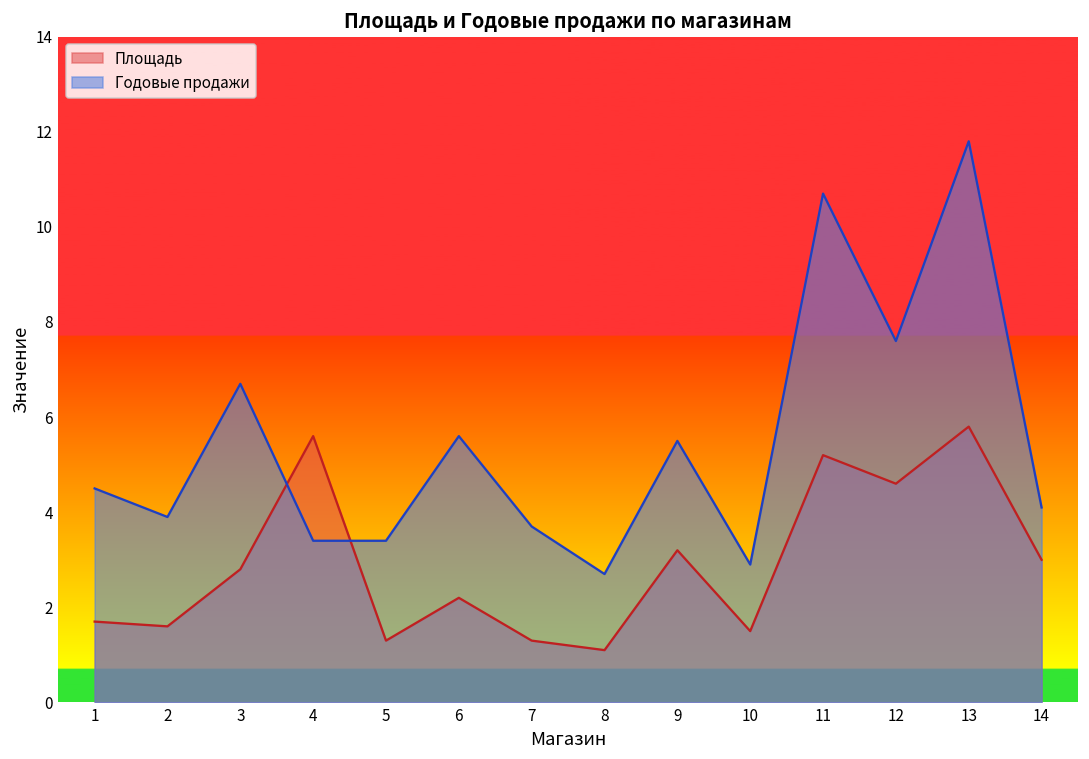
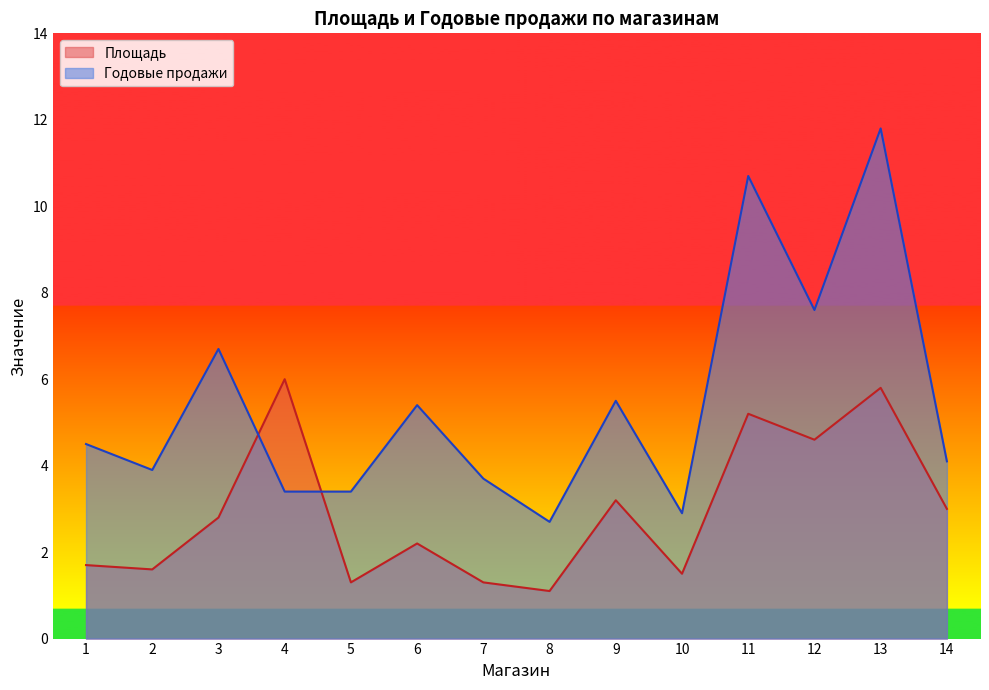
Площадь, 4: 5.6 -> 6.0
Годовые продажи, 6: 5.6 -> 5.4
